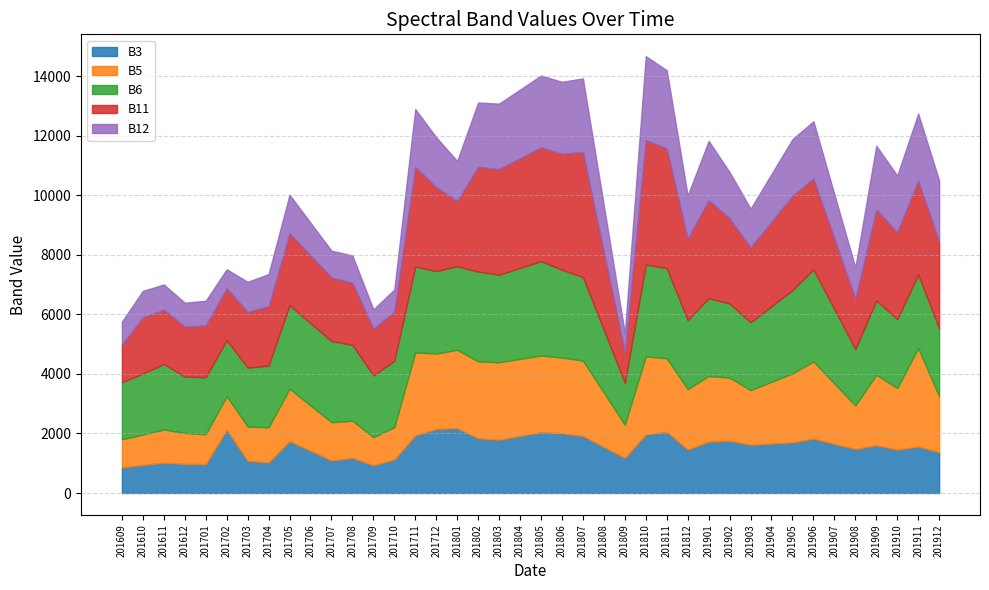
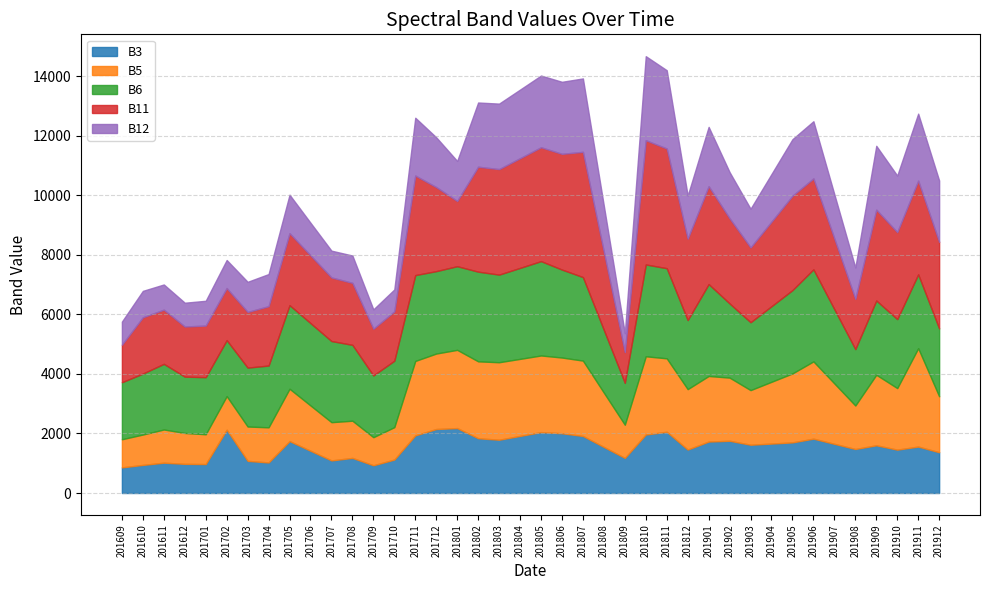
B12, 201702: 600 -> 900
B5, 201711: 2800 -> 2500
B6, 201901: 2600 -> 3100
